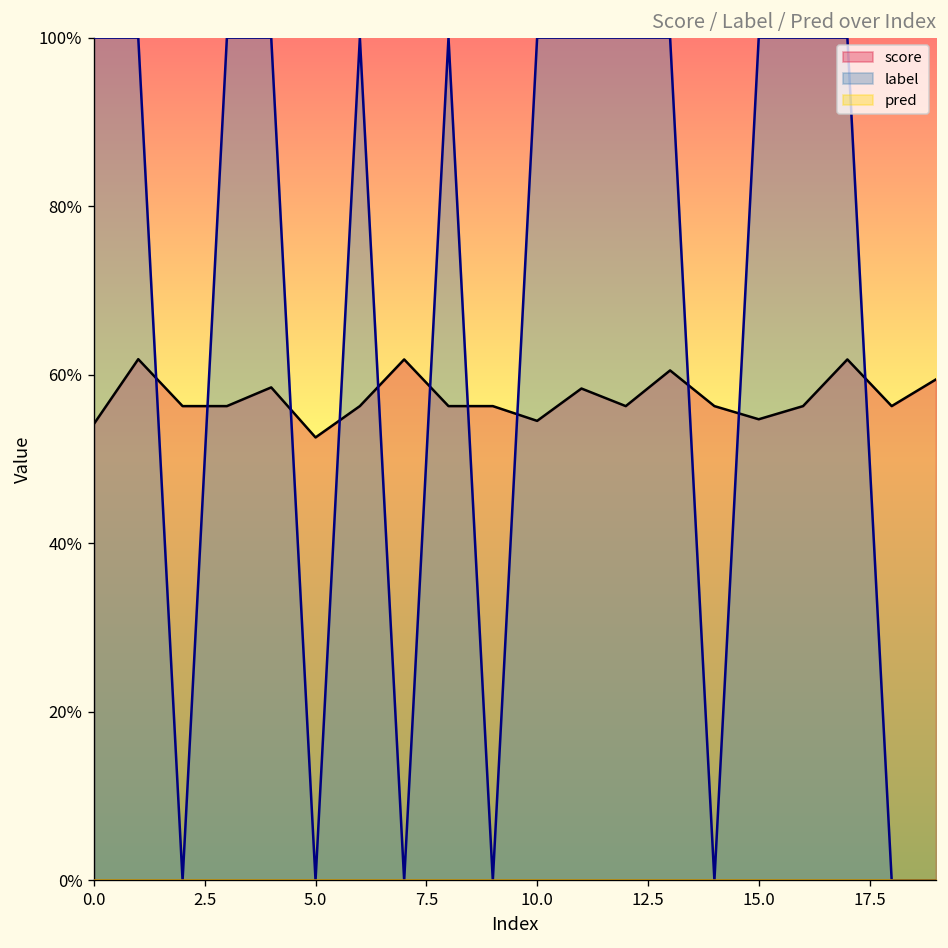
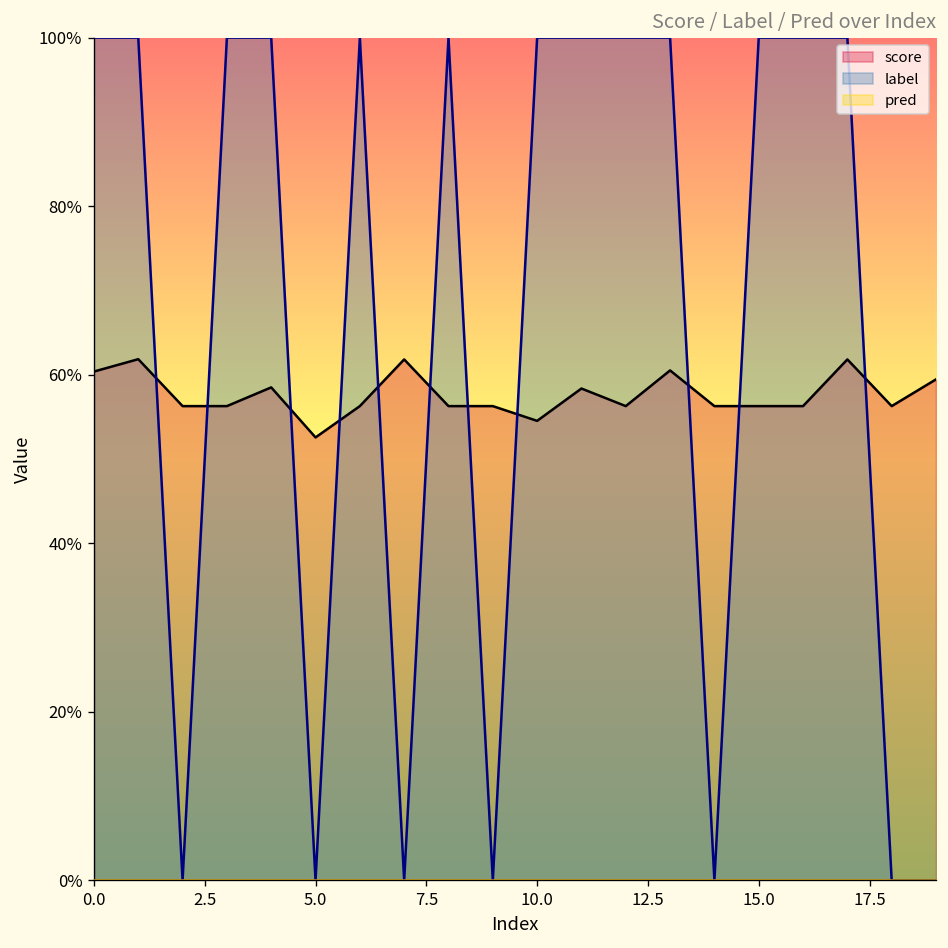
score, 0.0: 54% -> 60%
score, 15.0: 55% -> 56%
